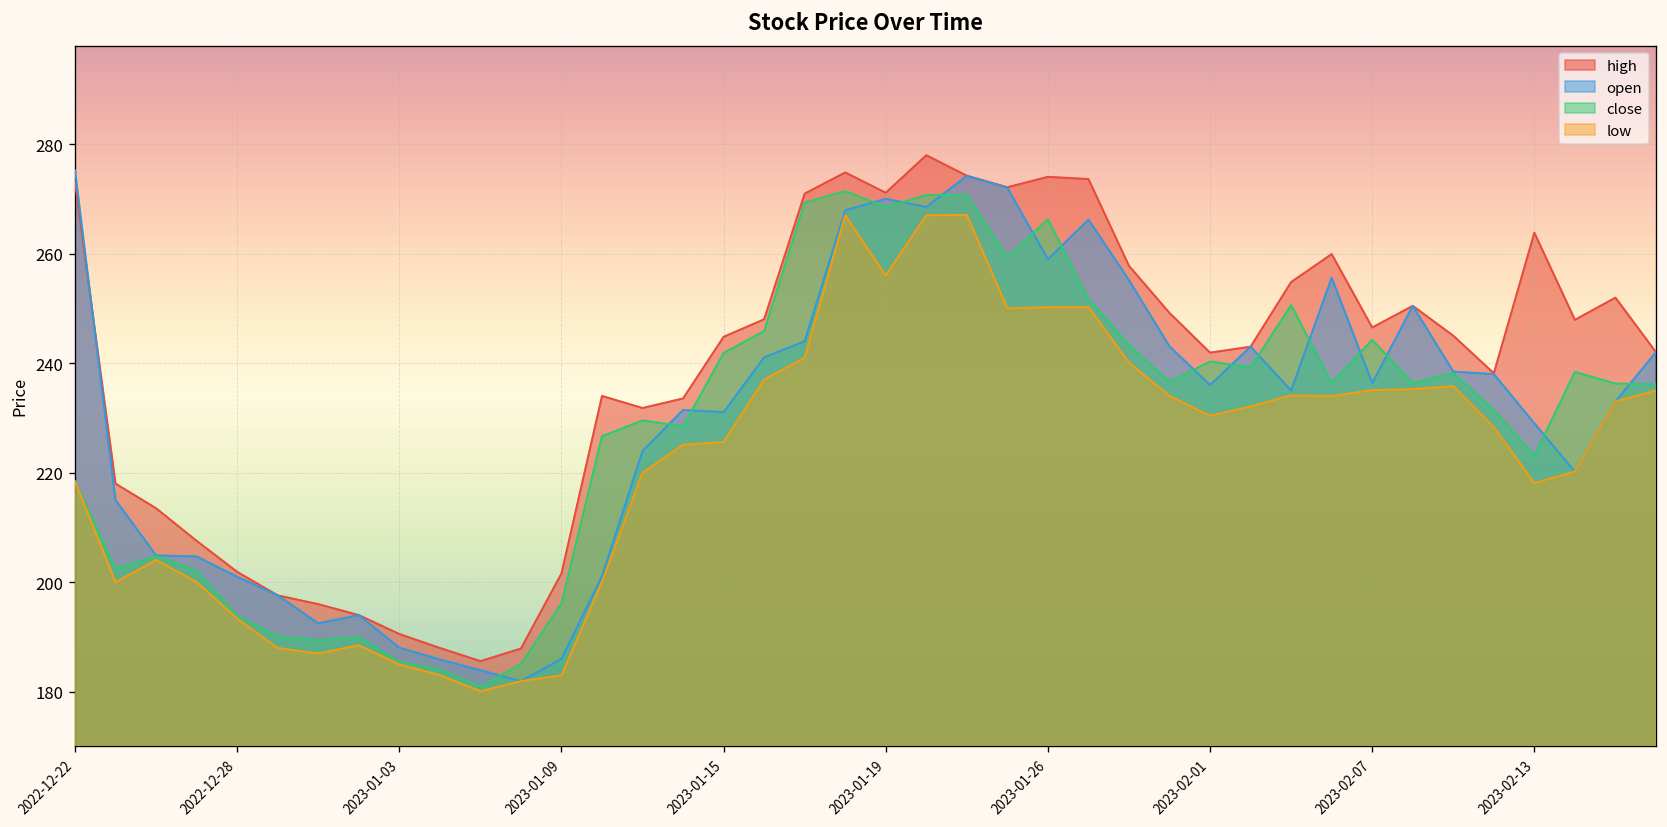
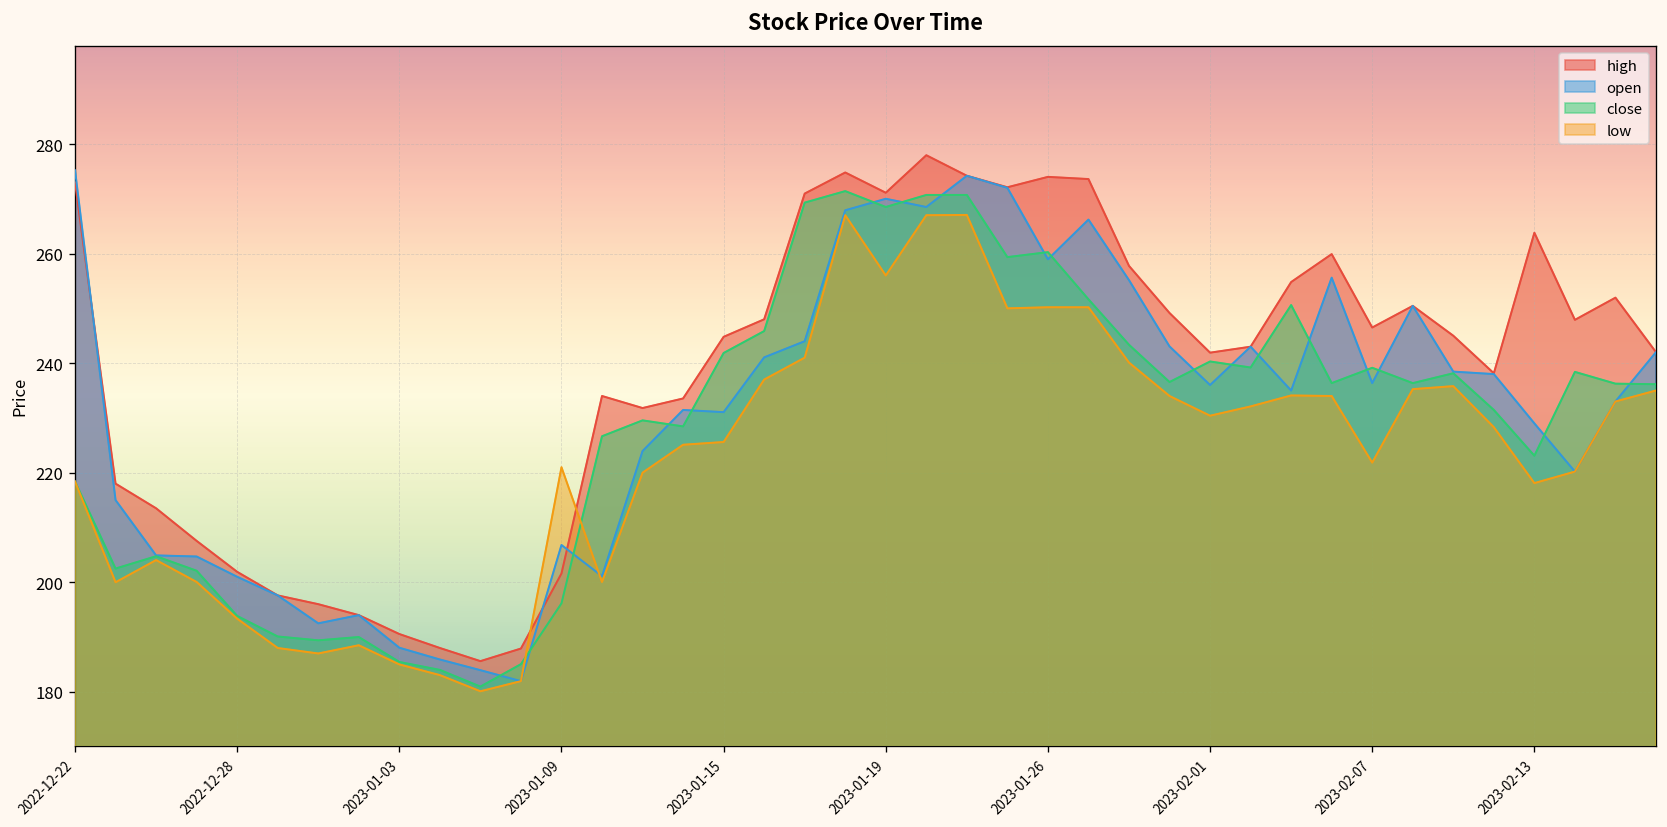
open, 2023-01-09: 186 -> 207
low, 2023-01-09: 183 -> 221
close, 2023-01-26: 266 -> 260
close, 2023-02-07: 244 -> 239
low, 2023-02-07: 235 -> 222
